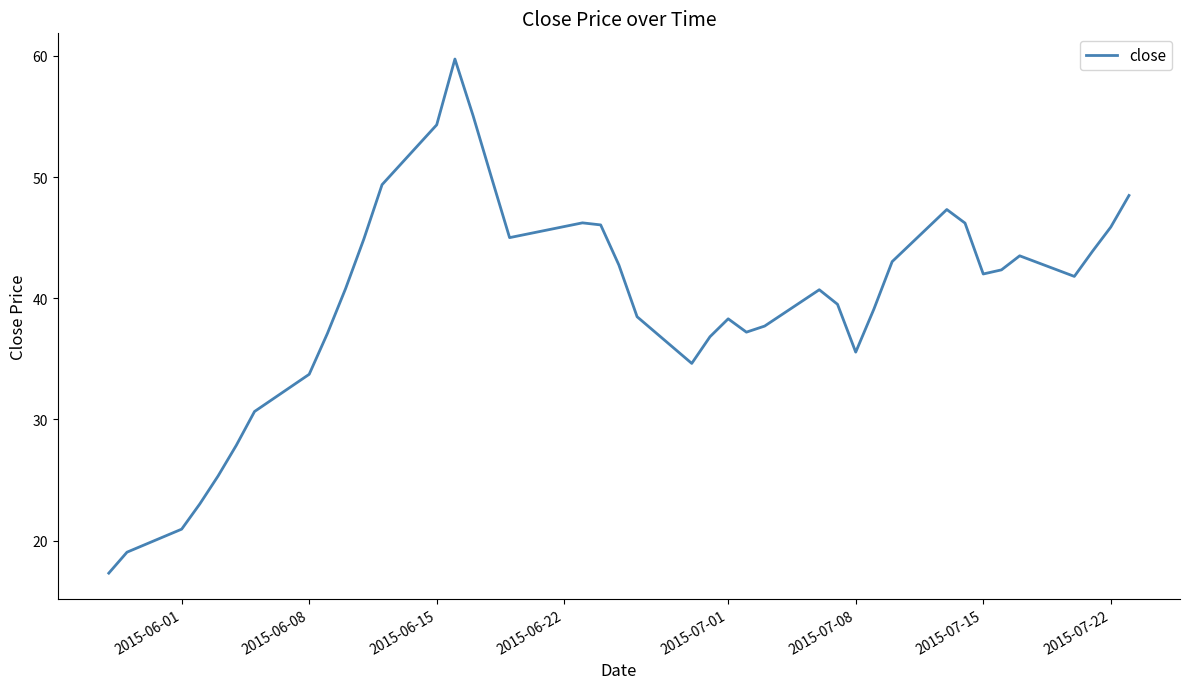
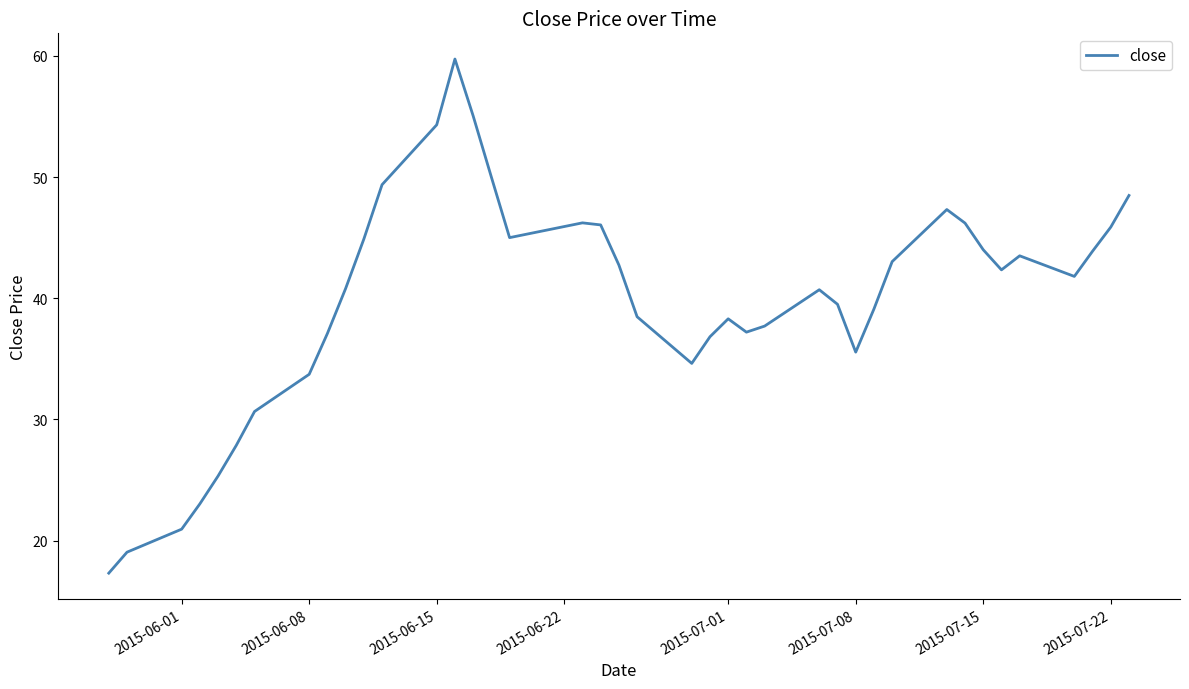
2015-07-15: 42 -> 44
